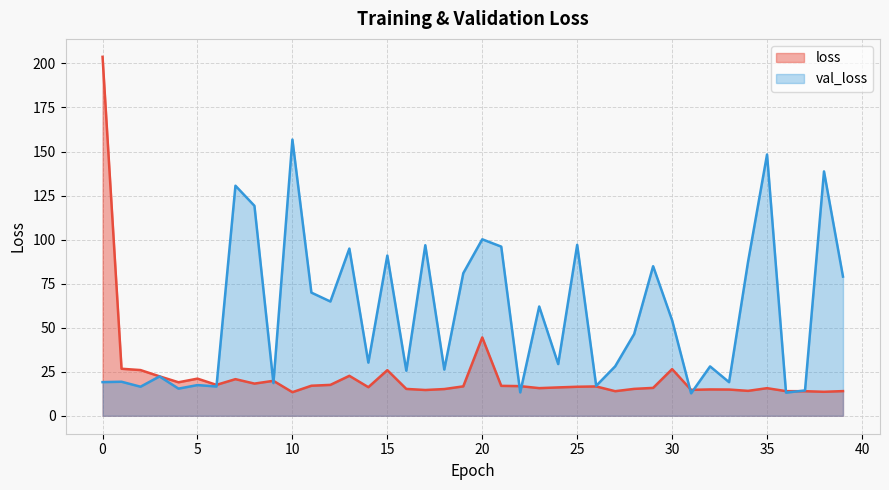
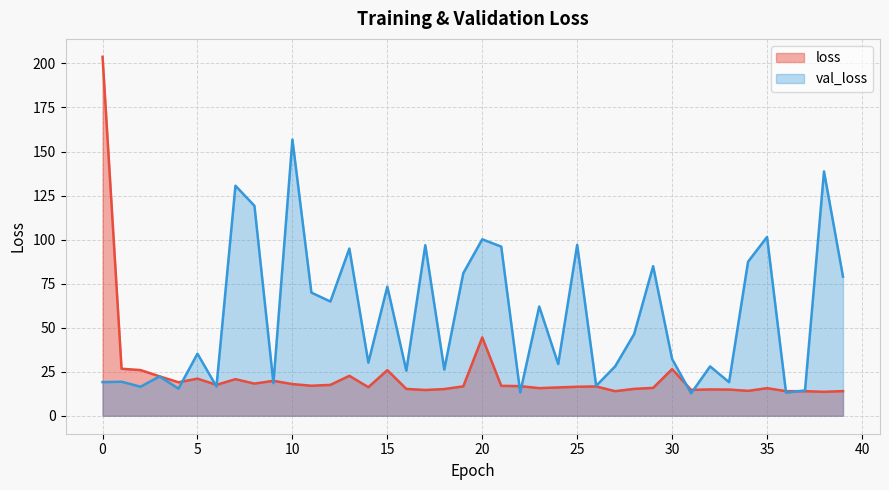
val_loss, 5: 17 -> 35
loss, 10: 13 -> 18
val_loss, 15: 91 -> 73
val_loss, 30: 54 -> 32
val_loss, 35: 148 -> 102
